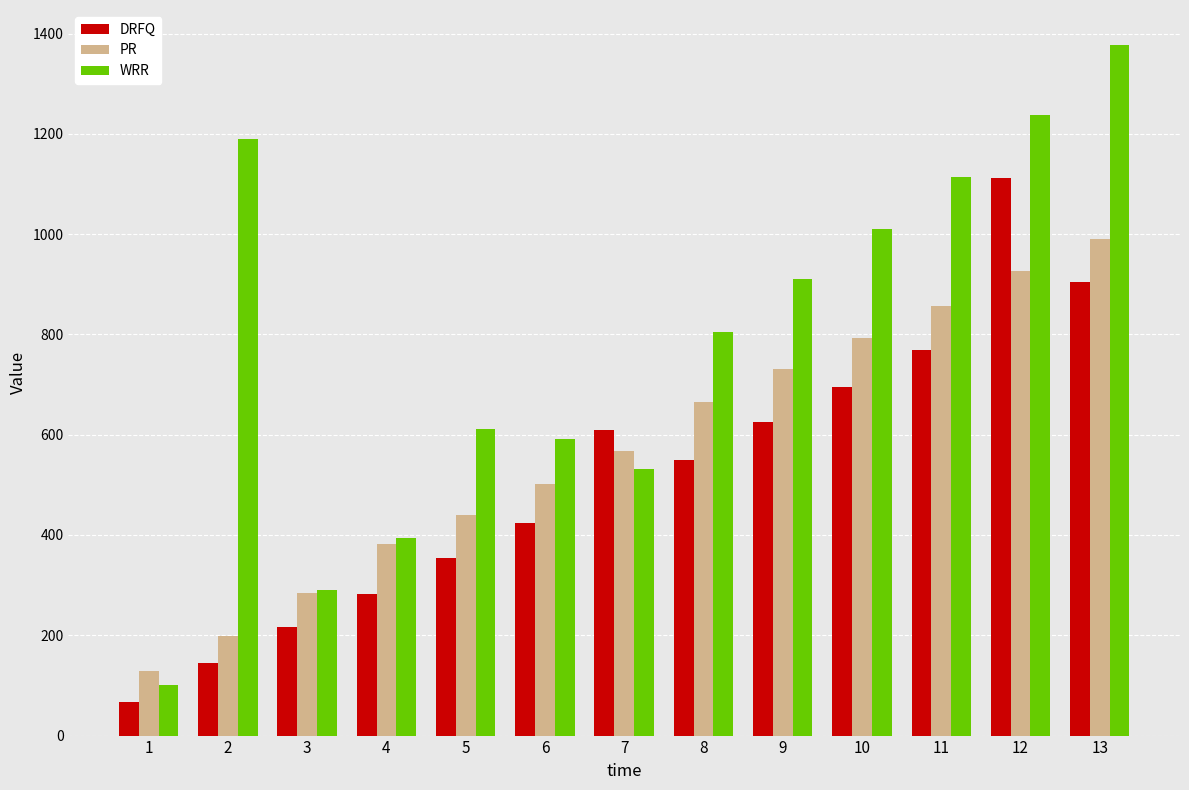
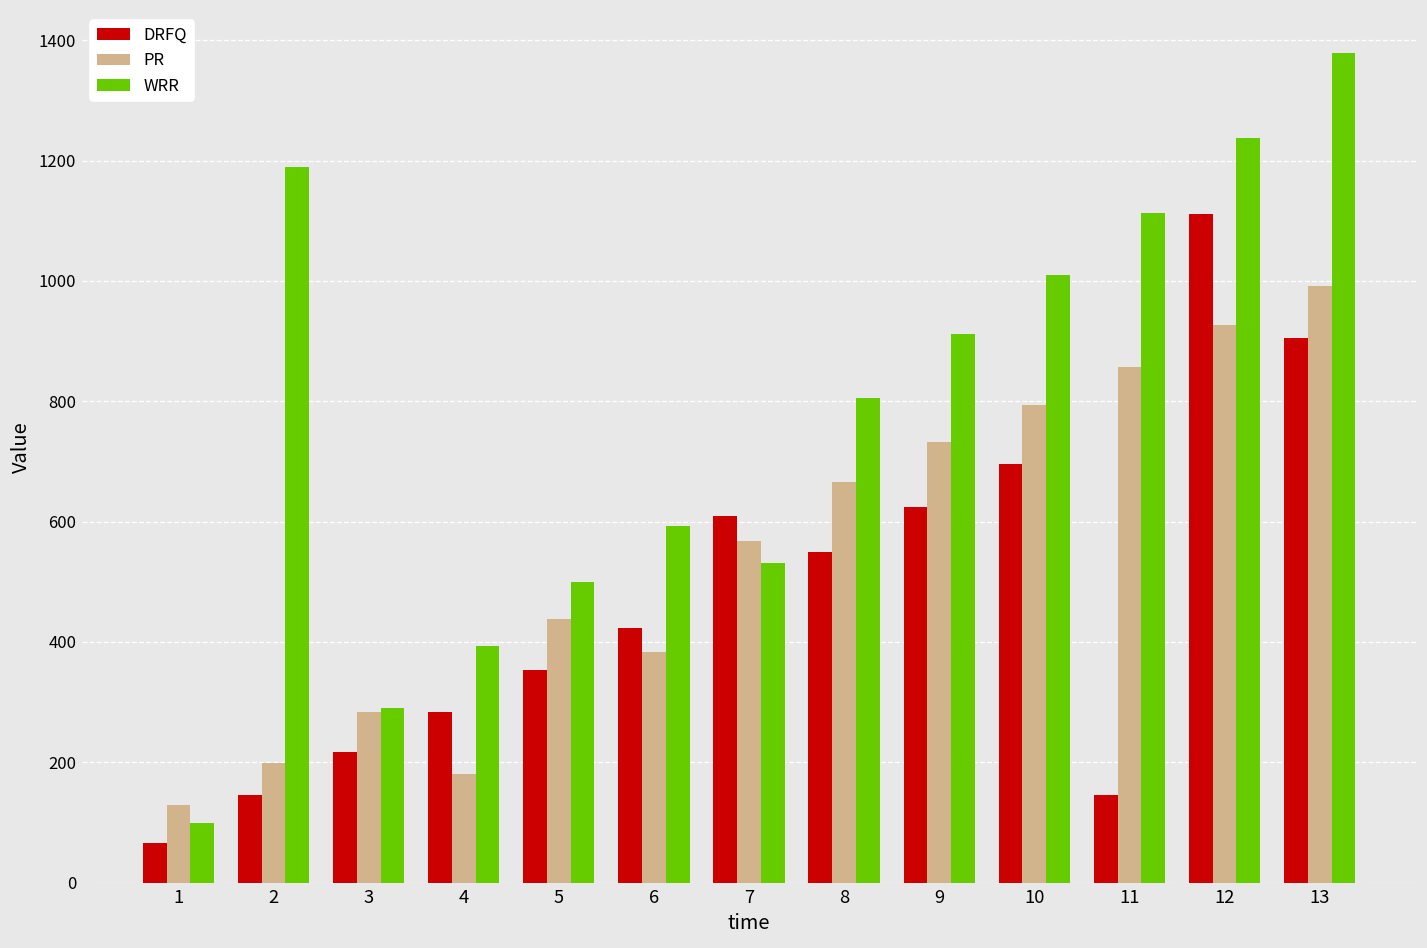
PR, 4: 380 -> 180
WRR, 5: 610 -> 500
PR, 6: 500 -> 380
DRFQ, 11: 770 -> 150
